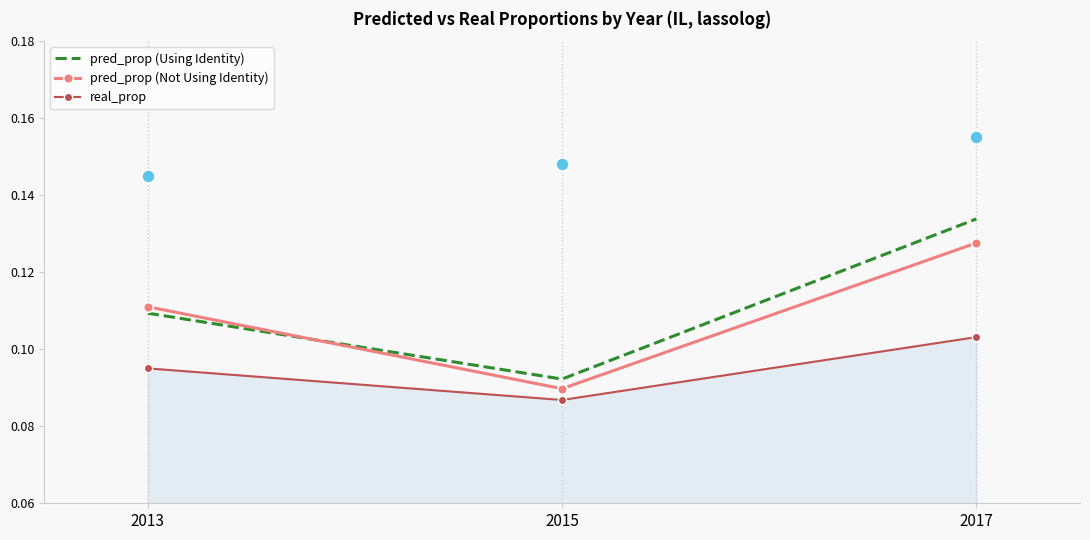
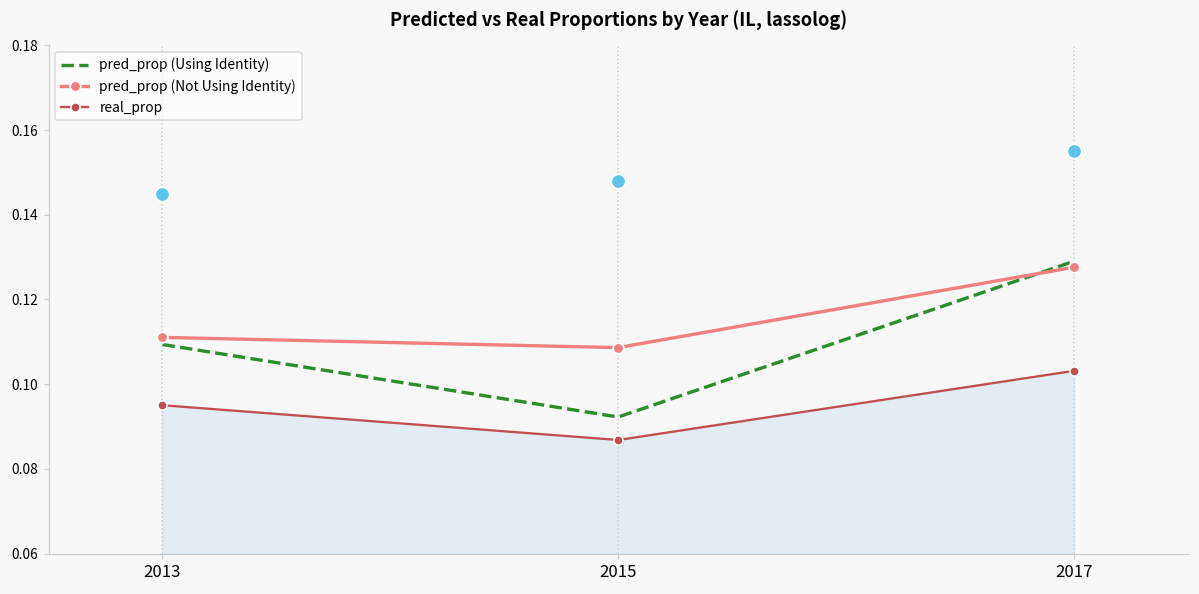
pred_prop (Not Using Identity), 2015: 0.090 -> 0.109
pred_prop (Using Identity), 2017: 0.134 -> 0.129
